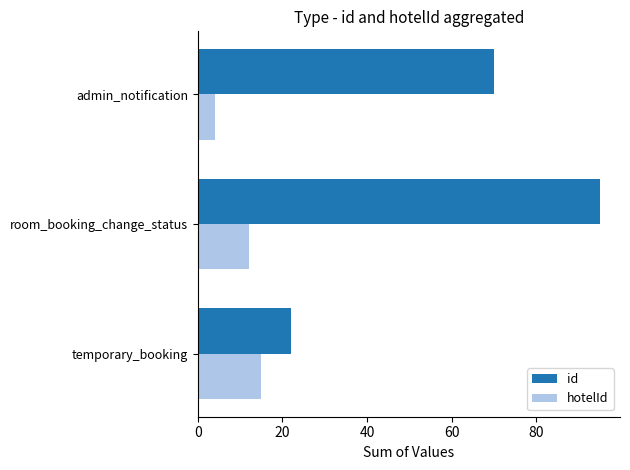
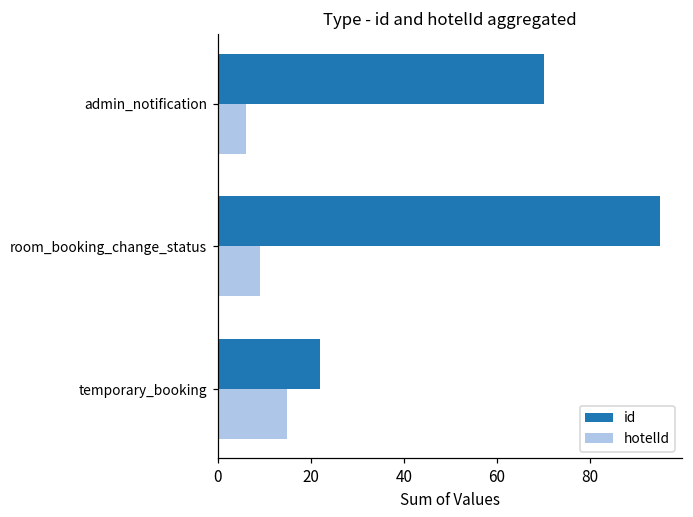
hotelId, admin_notification: 4 -> 6
hotelId, room_booking_change_status: 12 -> 9
